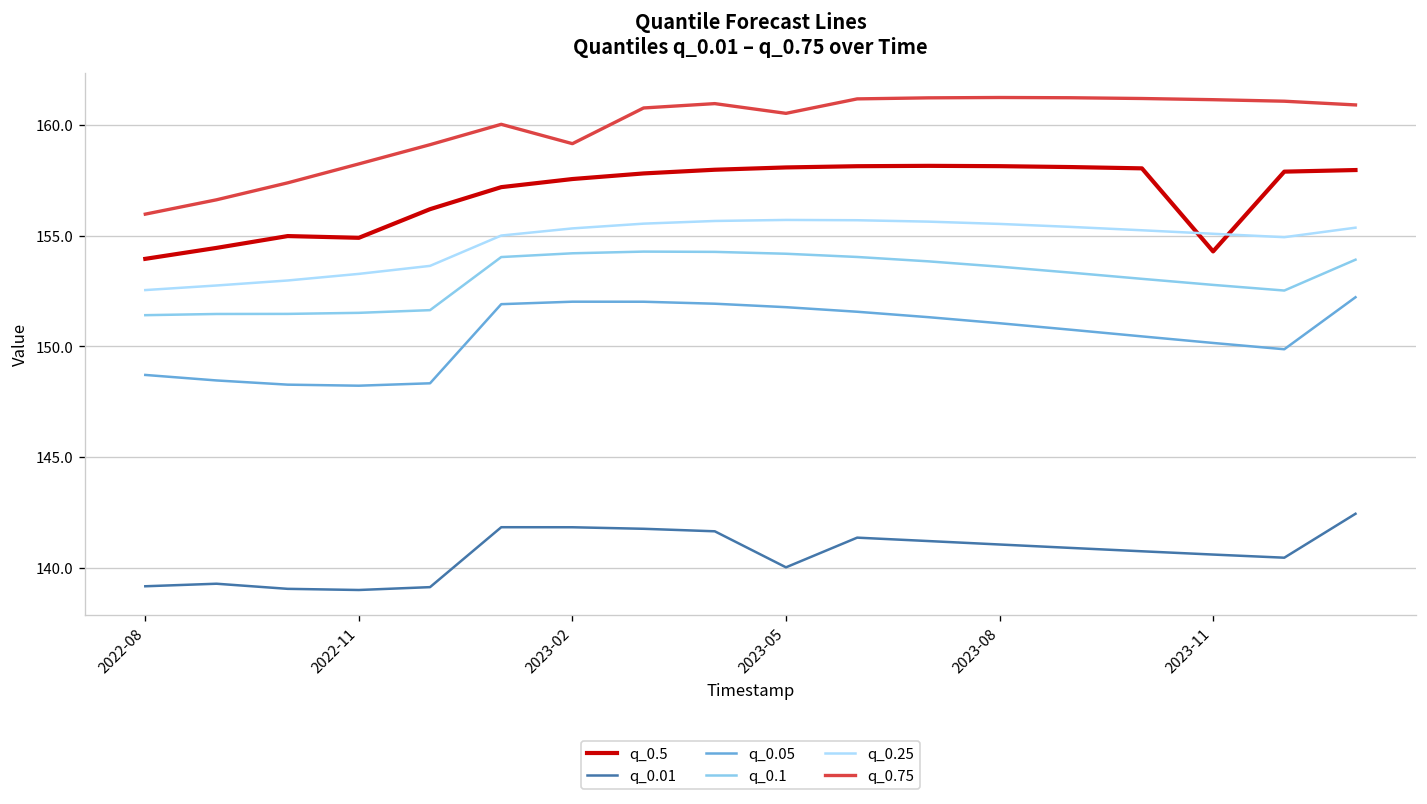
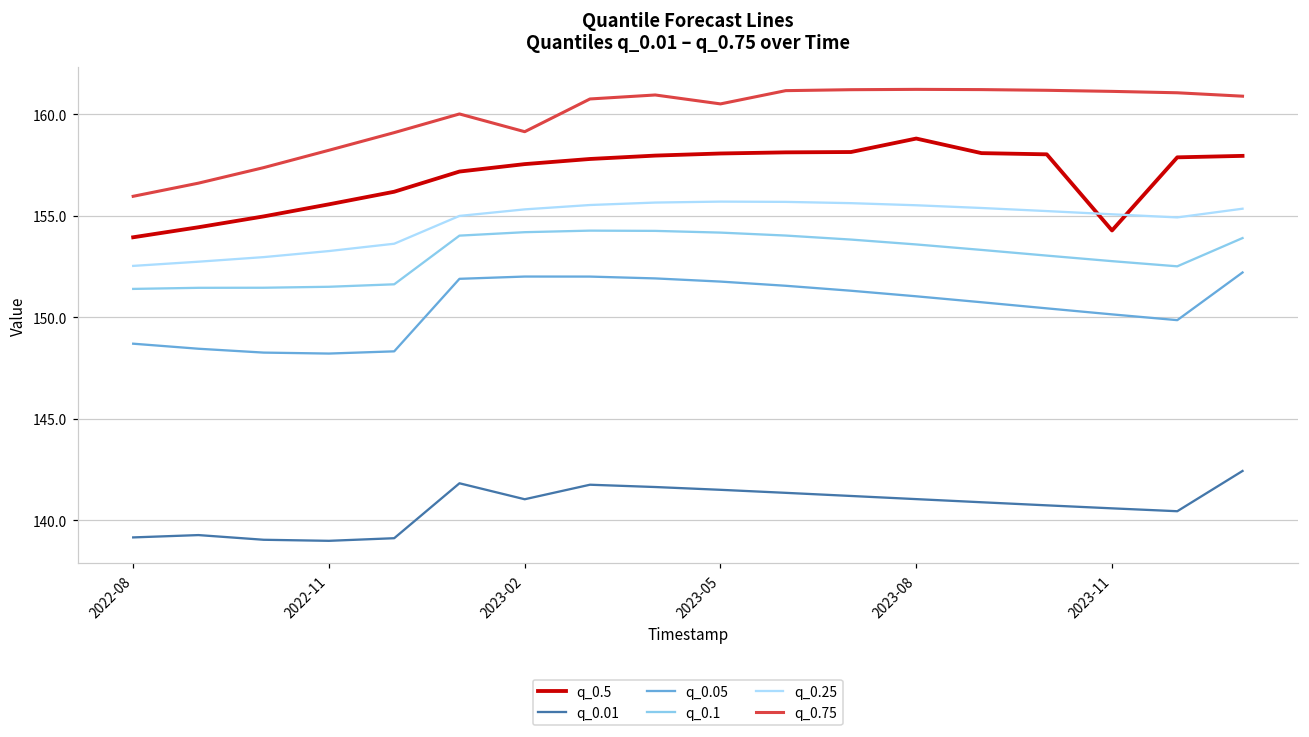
q_0.5, 2022-11: 154.9 -> 155.6
q_0.01, 2023-02: 141.8 -> 141.0
q_0.01, 2023-05: 140.0 -> 141.5
q_0.5, 2023-08: 158.1 -> 158.8
